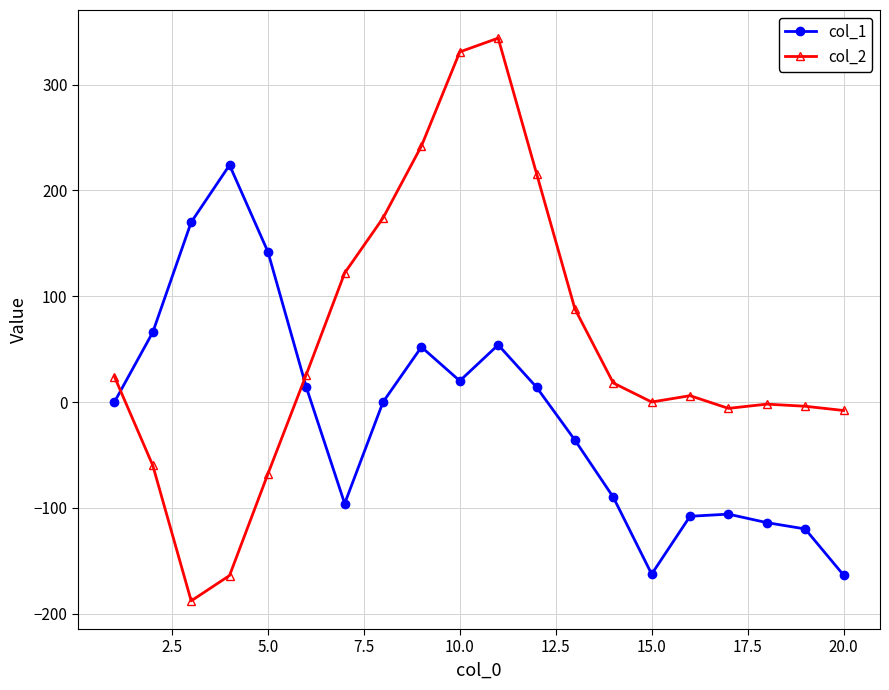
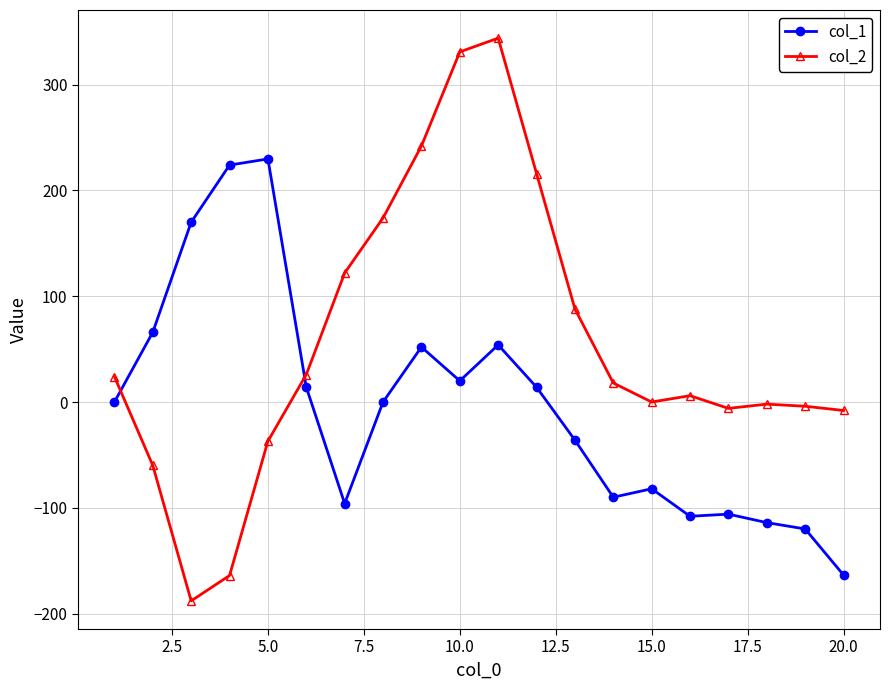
col_1, 5.0: 142 -> 230
col_2, 5.0: -68 -> -37
col_1, 15.0: -163 -> -82
